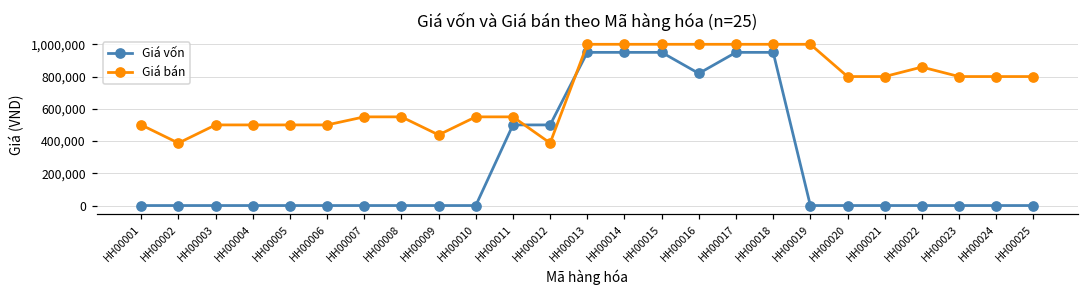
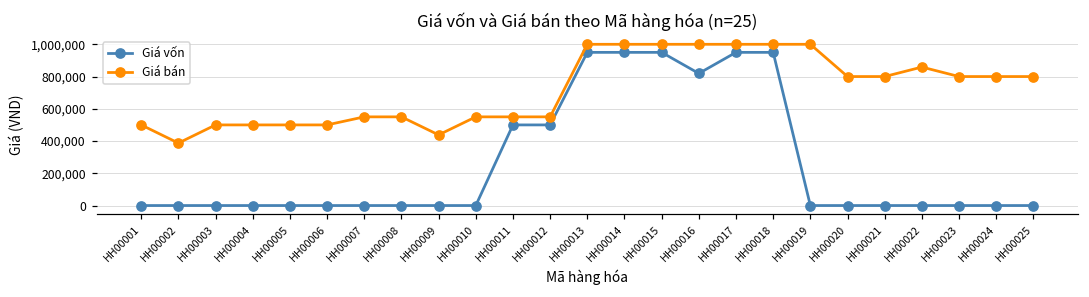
Giá bán, HH00012: 390,000 -> 550,000
